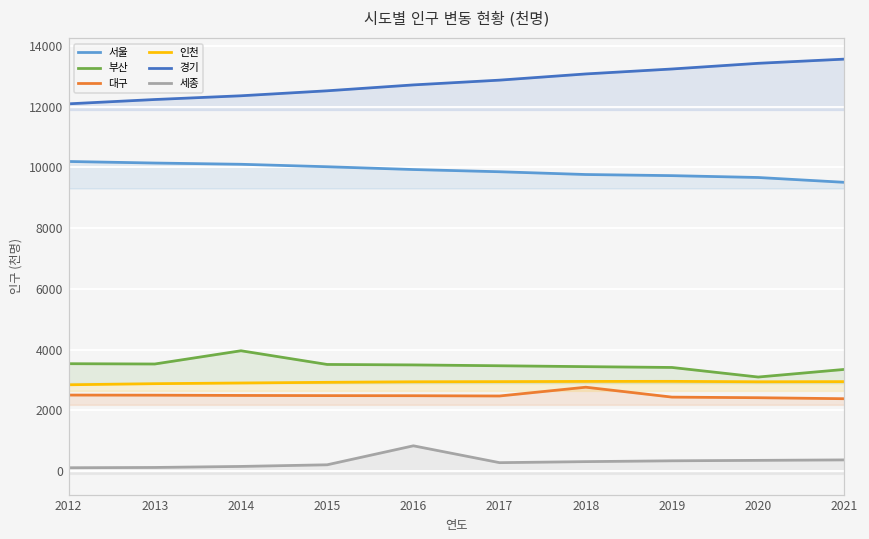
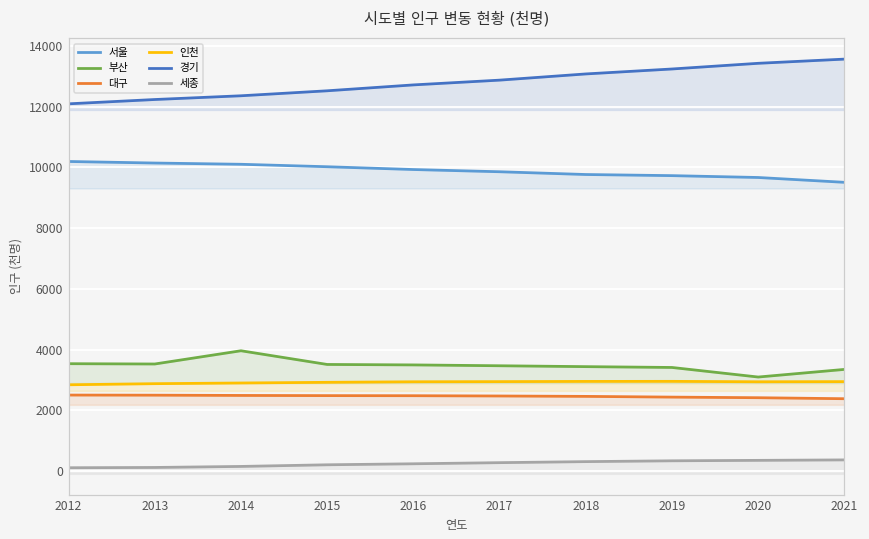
세종, 2016: 800 -> 200
대구, 2018: 2800 -> 2500
